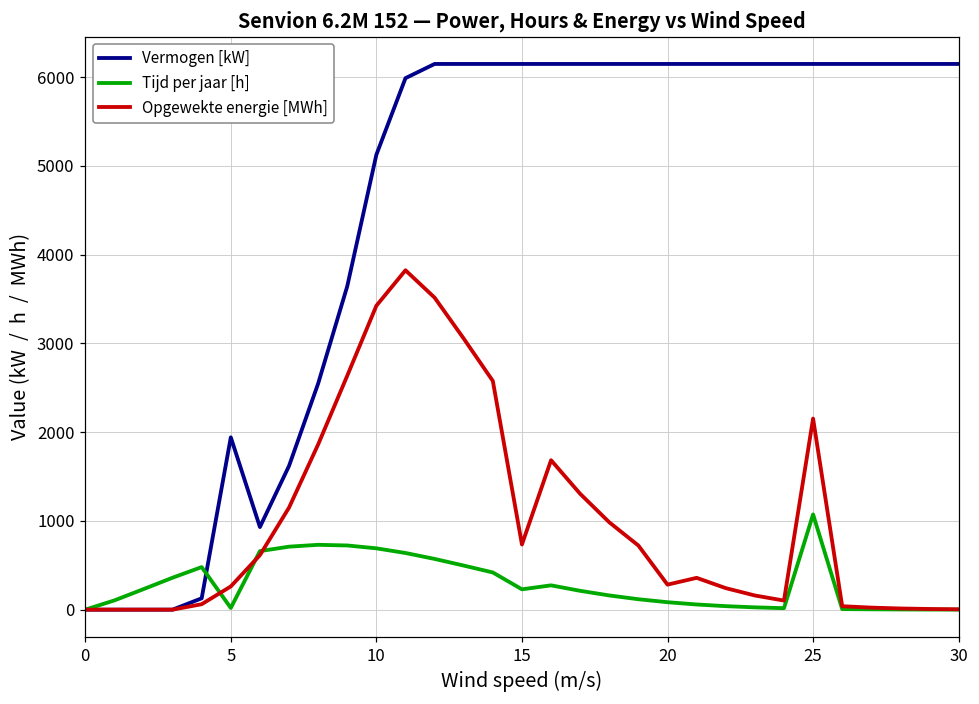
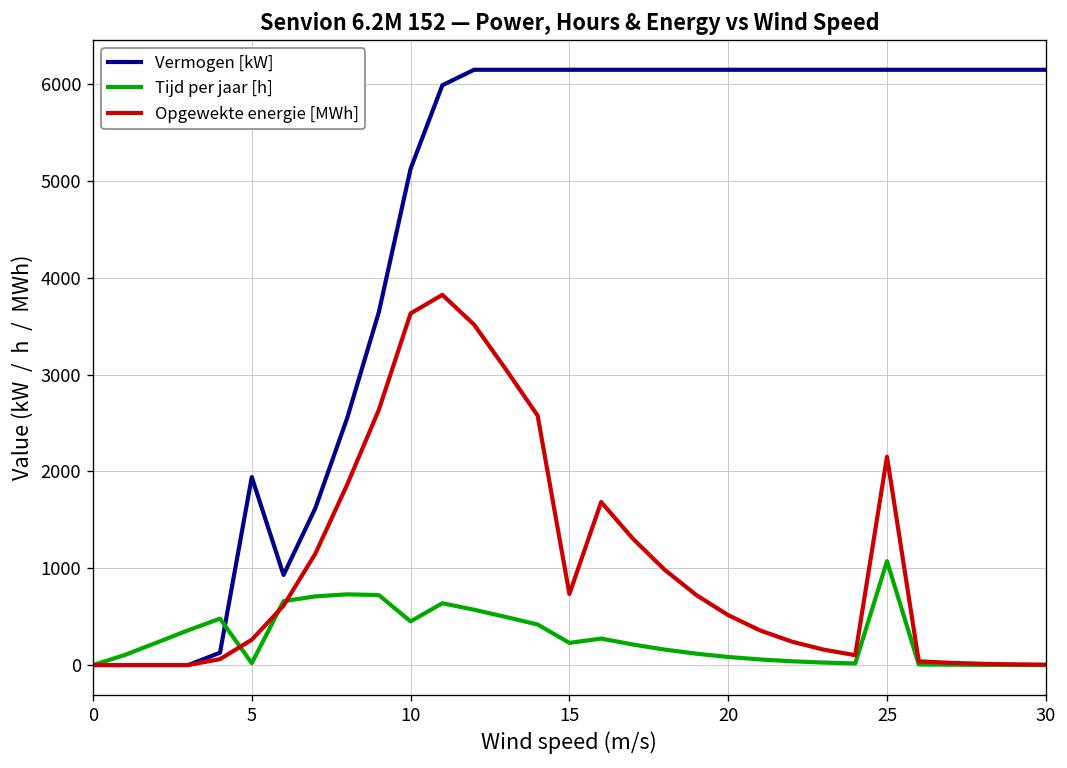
Tijd per jaar [h], 10: 700 -> 500
Opgewekte energie [MWh], 10: 3400 -> 3600
Opgewekte energie [MWh], 20: 300 -> 500
